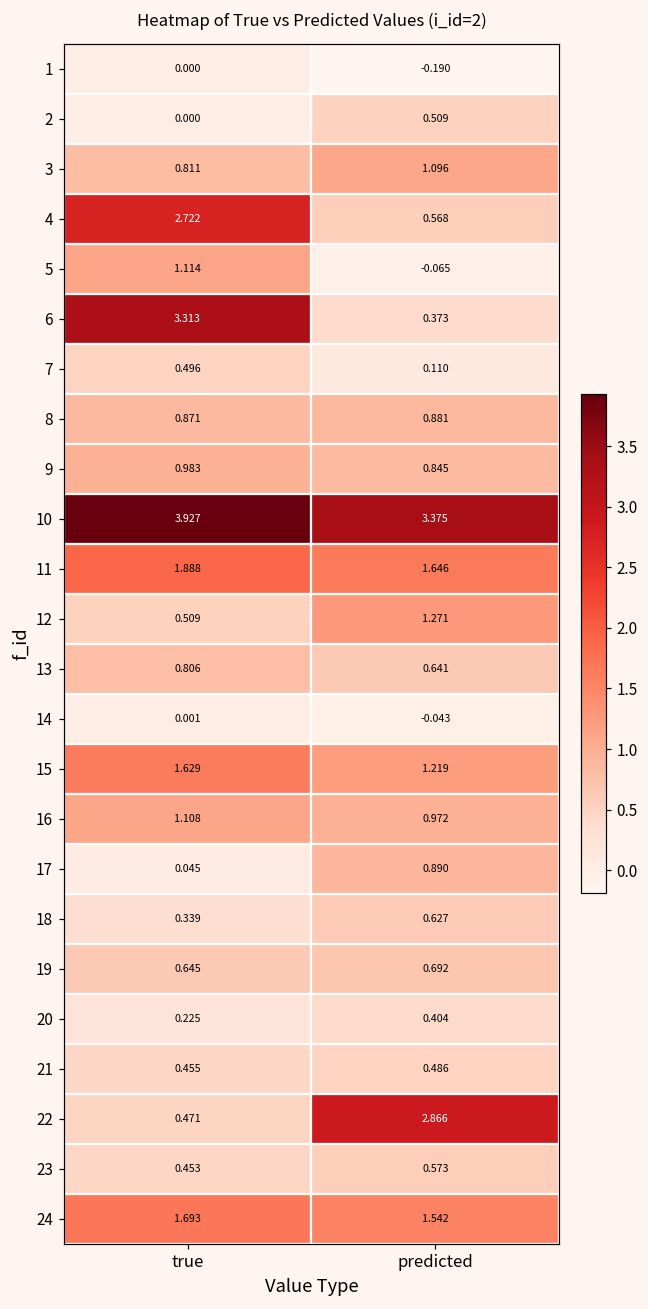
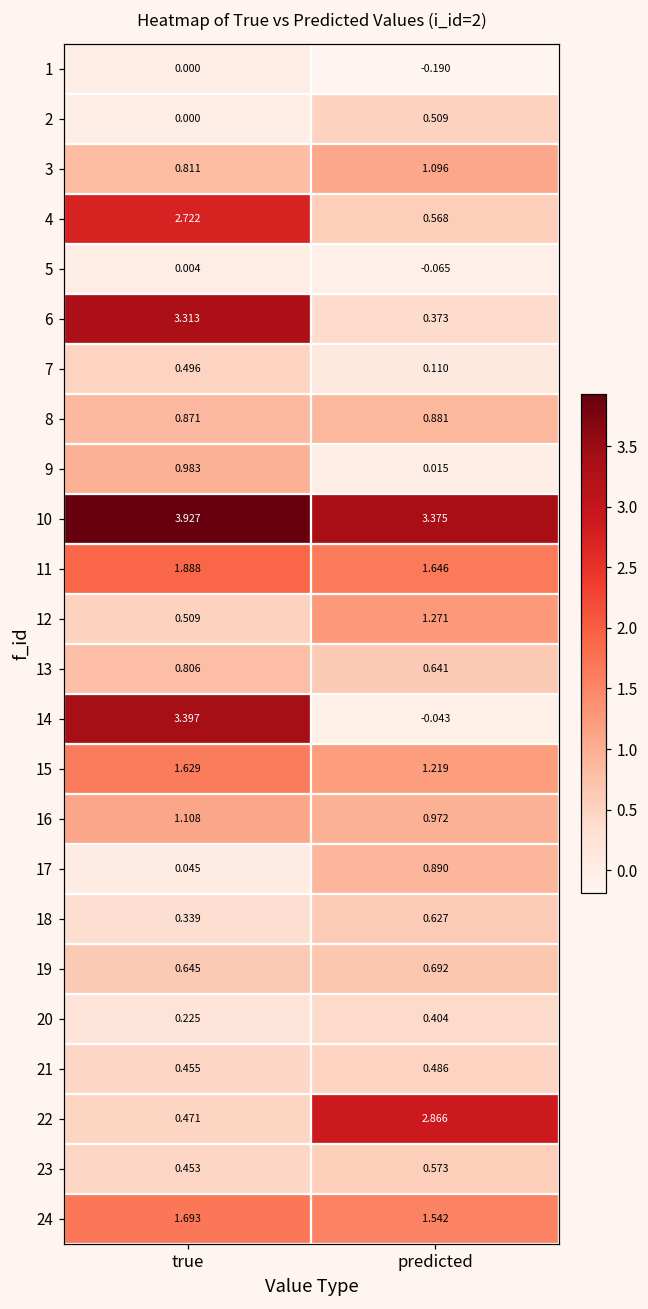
5, true: 1.114 -> 0.004
9, predicted: 0.845 -> 0.015
14, true: 0.001 -> 3.397
